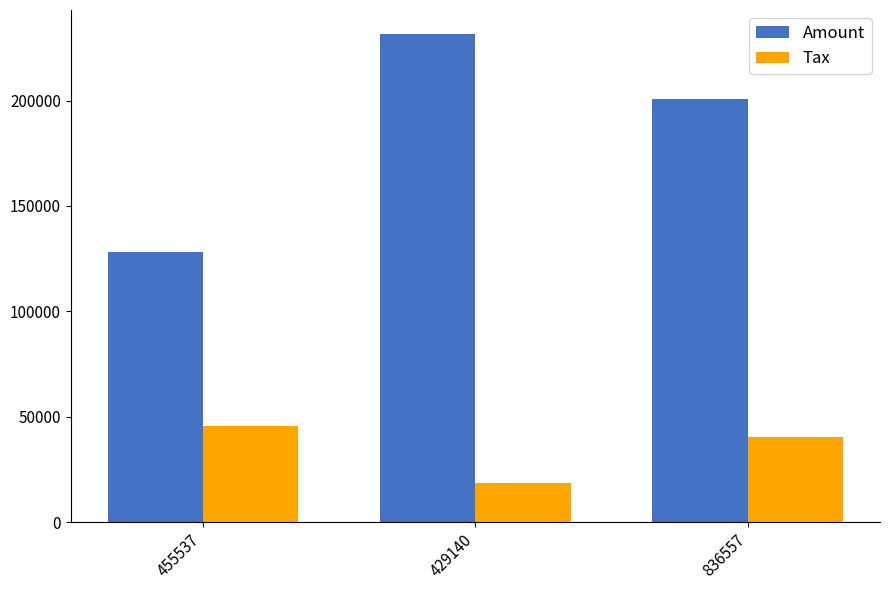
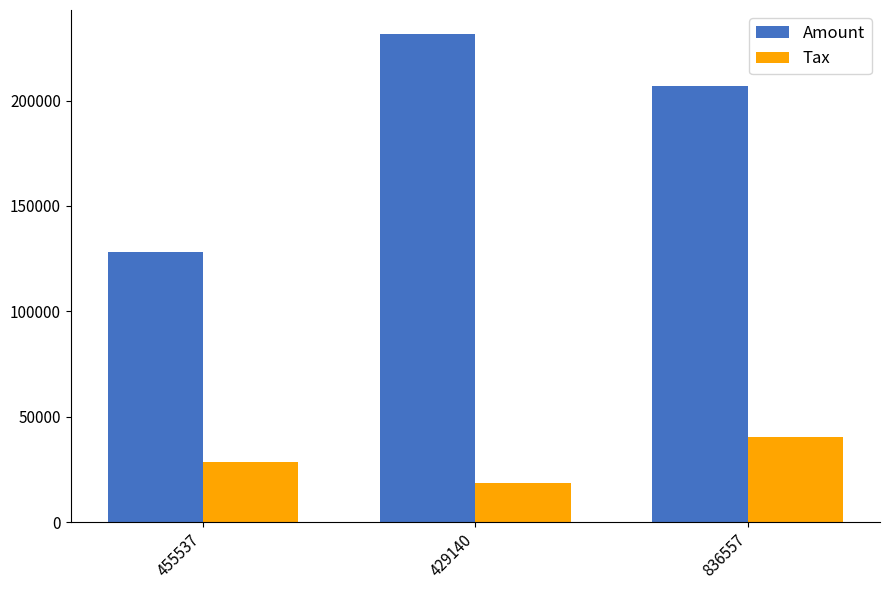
Tax, 455537: 46000 -> 28000
Amount, 836557: 201000 -> 207000
